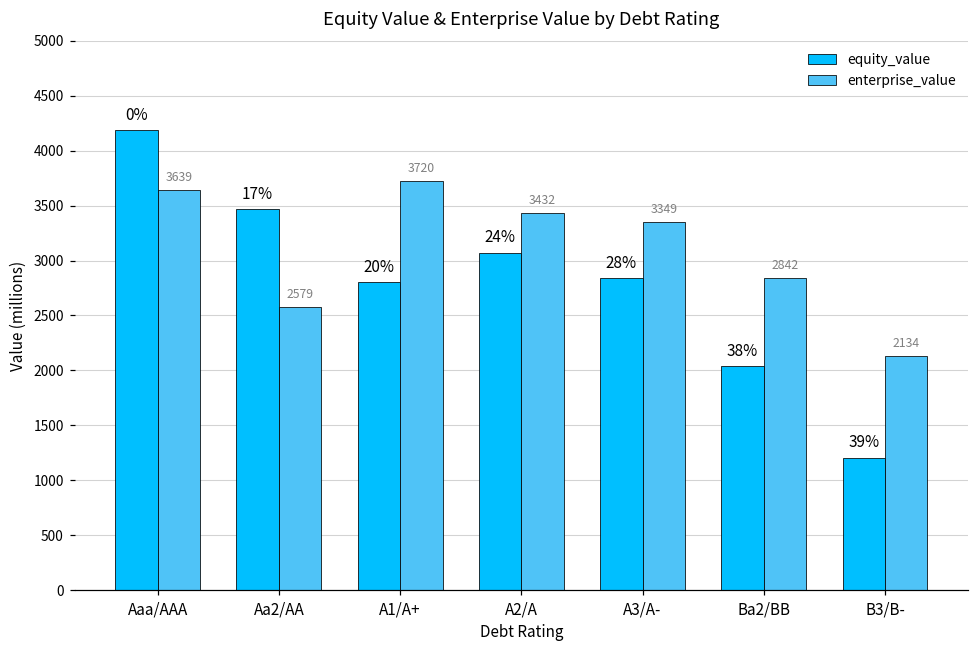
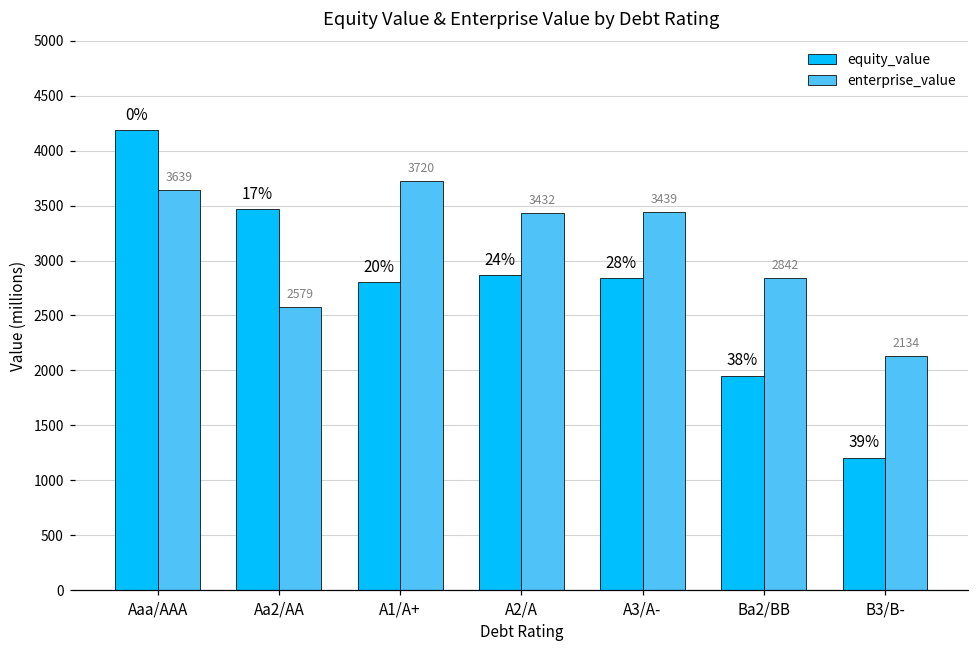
equity_value, A2/A: 3100 -> 2900
enterprise_value, A3/A-: 3349 -> 3439
equity_value, Ba2/BB: 2040 -> 1950
